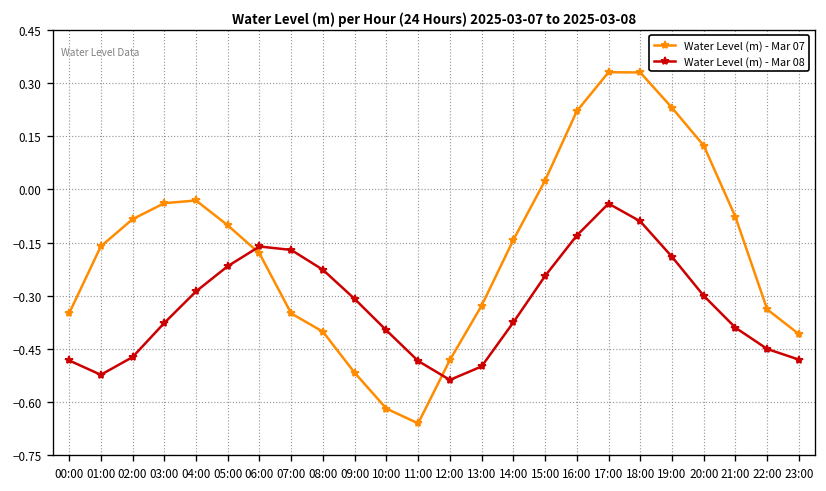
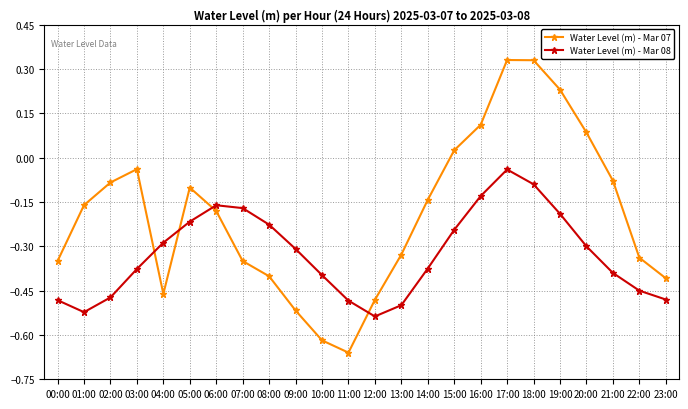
Water Level (m) - Mar 07, 04:00: -0.03 -> -0.46
Water Level (m) - Mar 07, 16:00: 0.22 -> 0.11
Water Level (m) - Mar 07, 20:00: 0.12 -> 0.09
